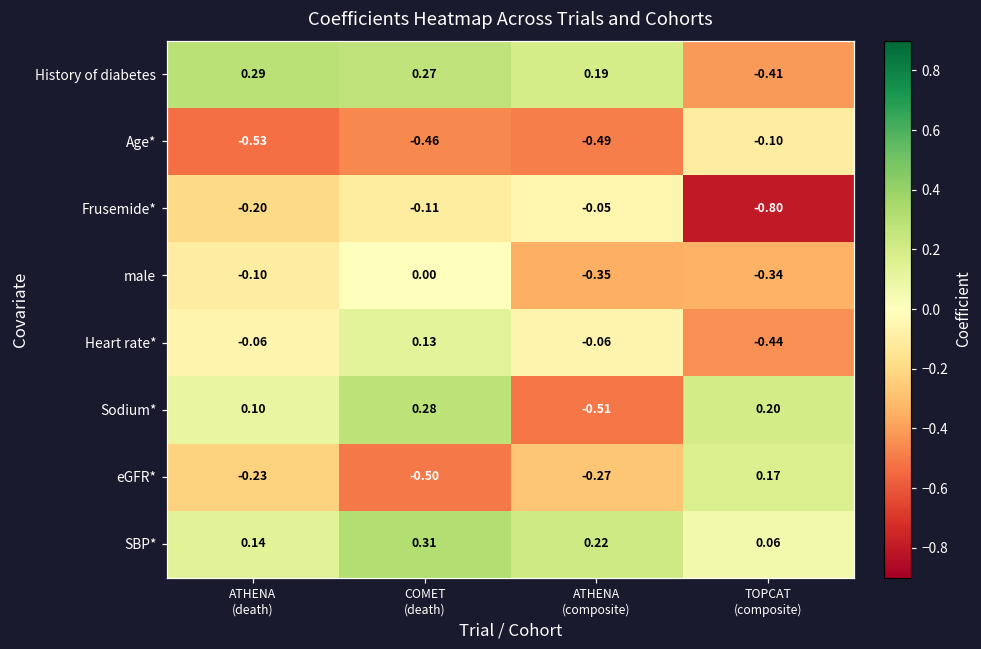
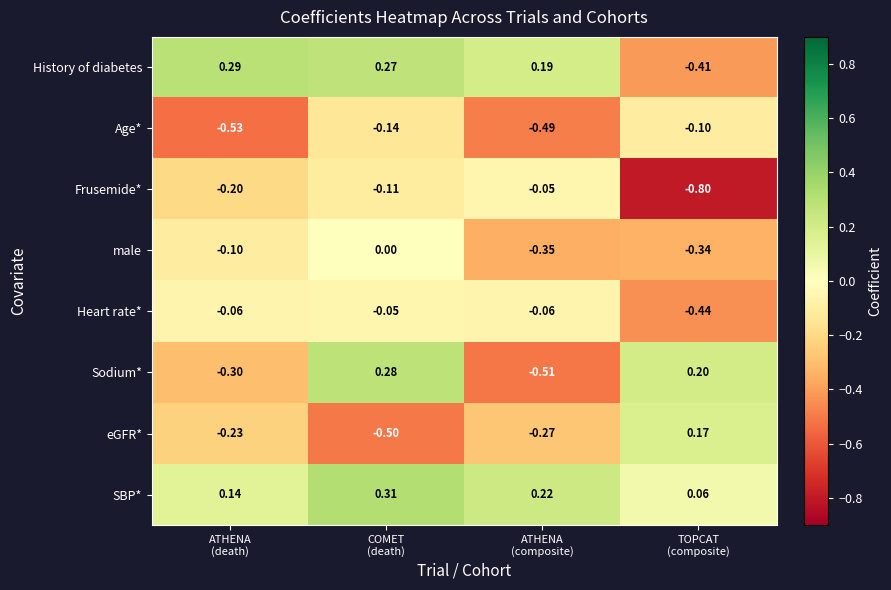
Age*, COMET (death): -0.46 -> -0.14
Heart rate*, COMET (death): 0.13 -> -0.05
Sodium*, ATHENA (death): 0.10 -> -0.30
